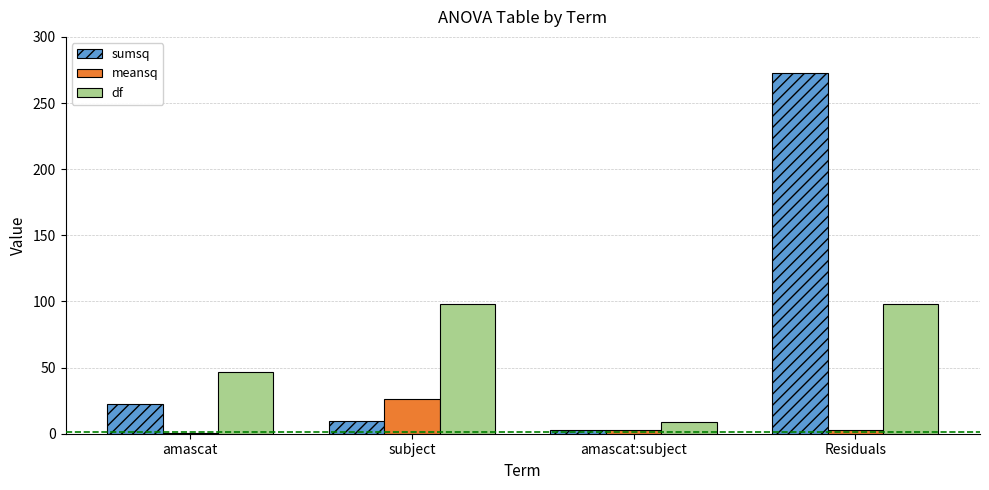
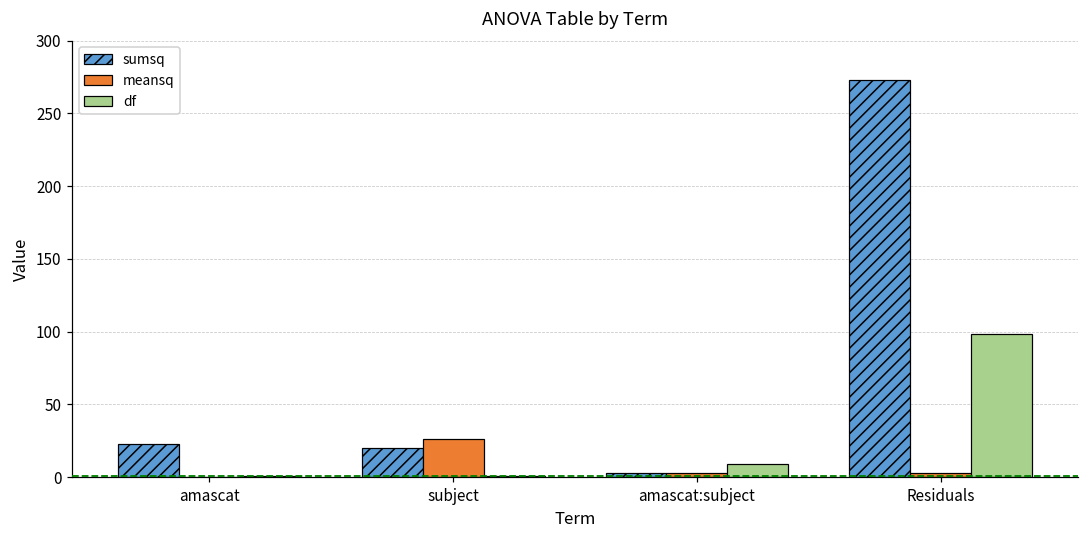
df, amascat: 47 -> 1
sumsq, subject: 9 -> 20
df, subject: 98 -> 1
